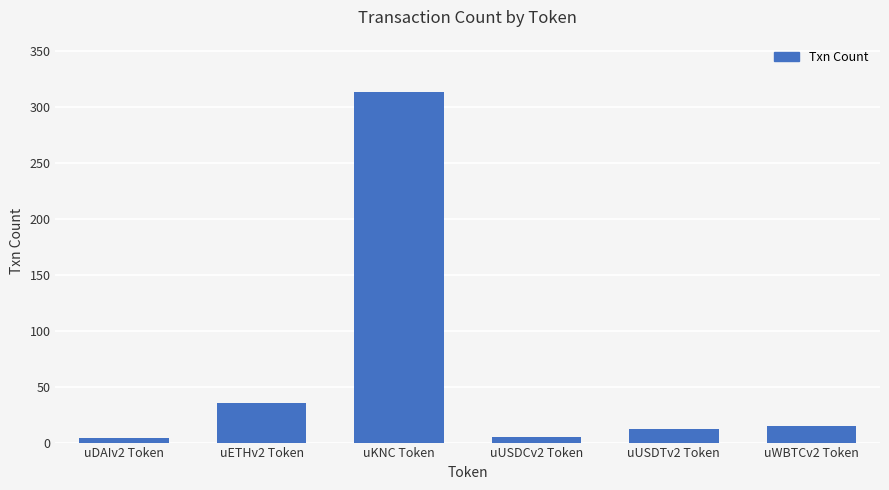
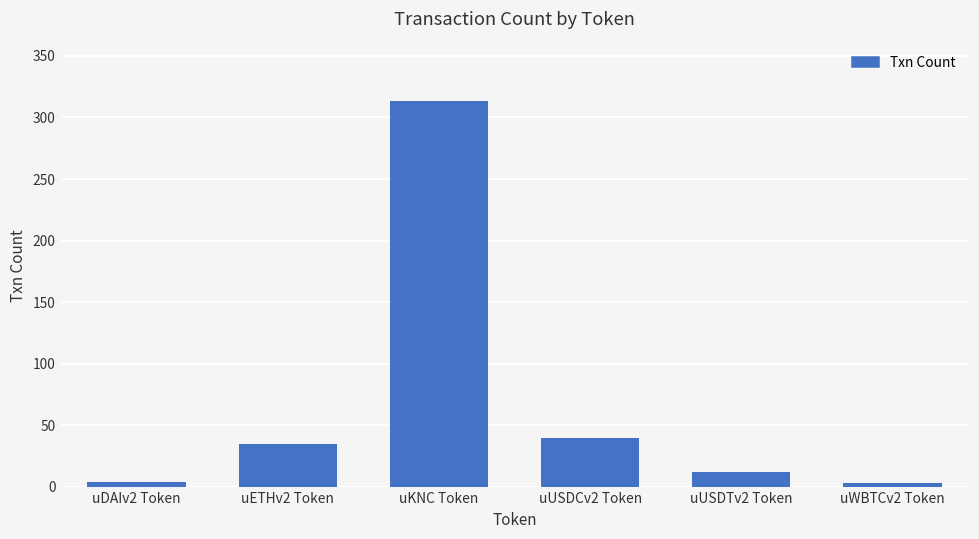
uUSDCv2 Token: 5 -> 40
uWBTCv2 Token: 15 -> 3
